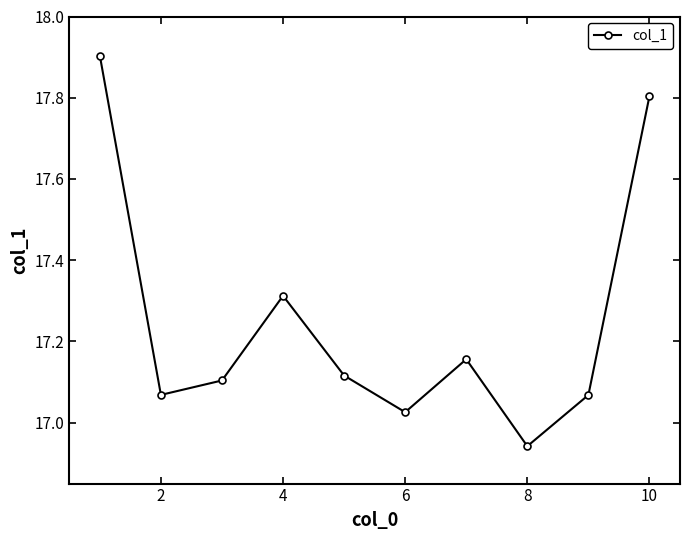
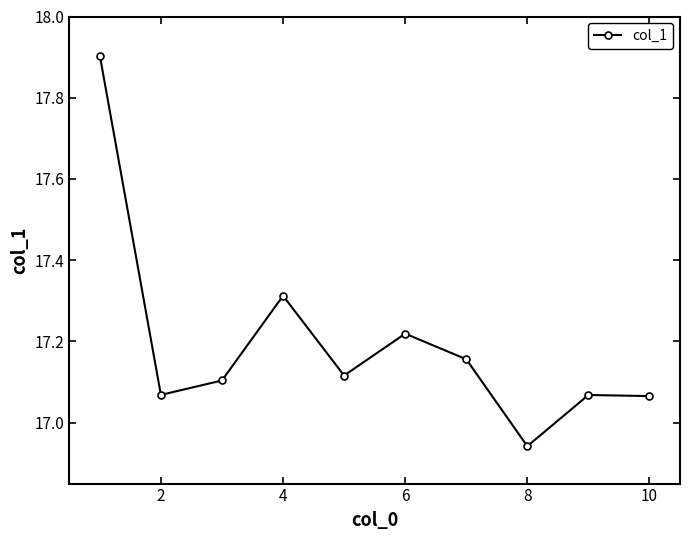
6: 17.03 -> 17.22
10: 17.80 -> 17.07
